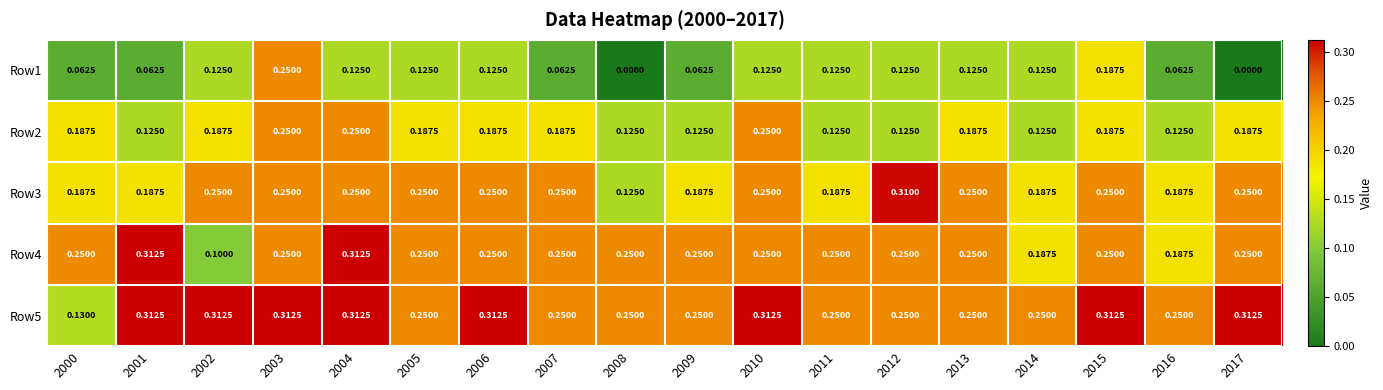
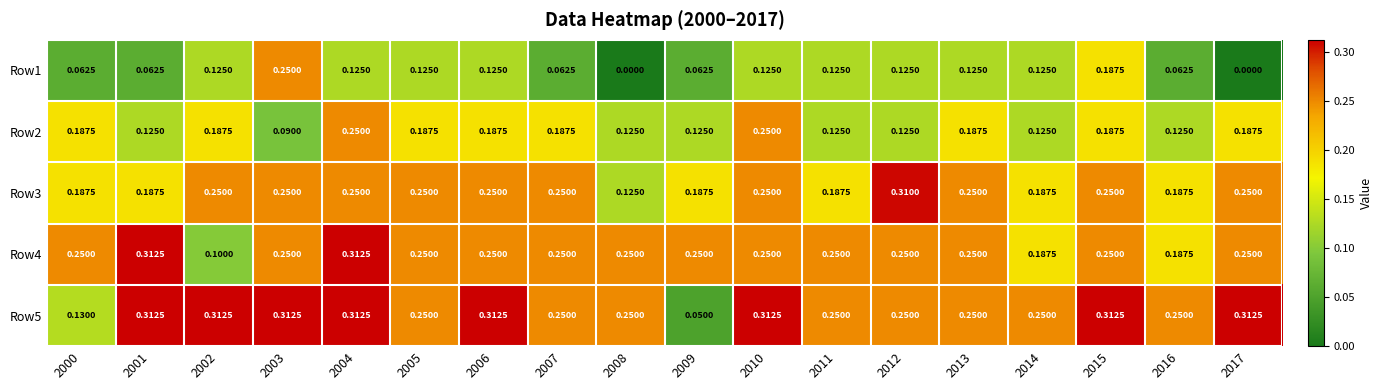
Row2, 2003: 0.2500 -> 0.0900
Row5, 2009: 0.2500 -> 0.0500
